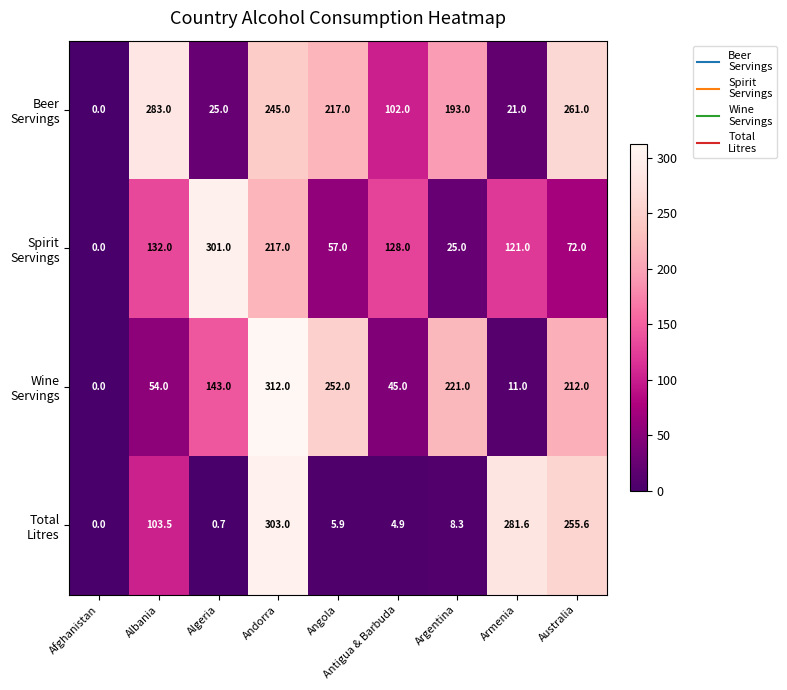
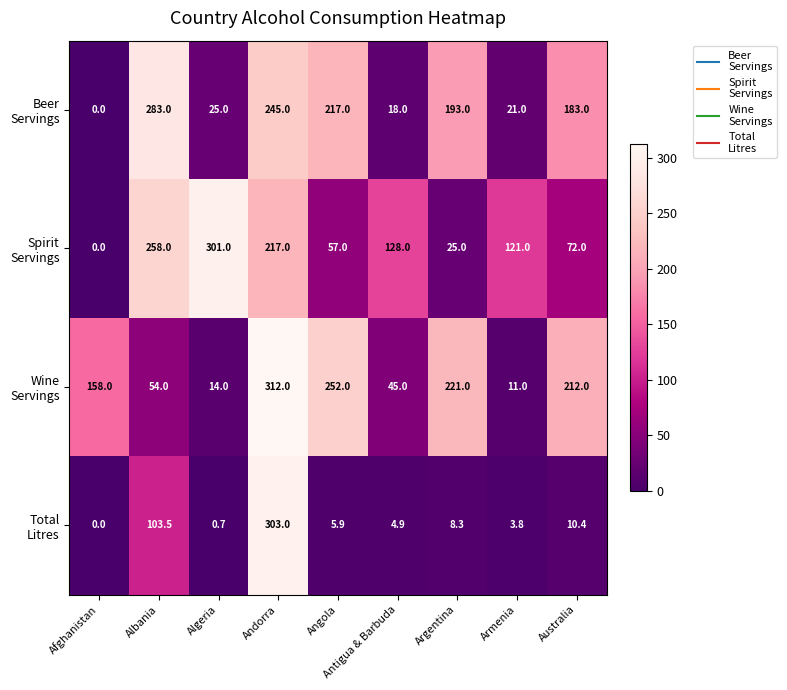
Beer Servings, Antigua & Barbuda: 102.0 -> 18.0
Beer Servings, Australia: 261.0 -> 183.0
Spirit Servings, Albania: 132.0 -> 258.0
Wine Servings, Afghanistan: 0.0 -> 158.0
Wine Servings, Algeria: 143.0 -> 14.0
Total Litres, Armenia: 281.6 -> 3.8
Total Litres, Australia: 255.6 -> 10.4
